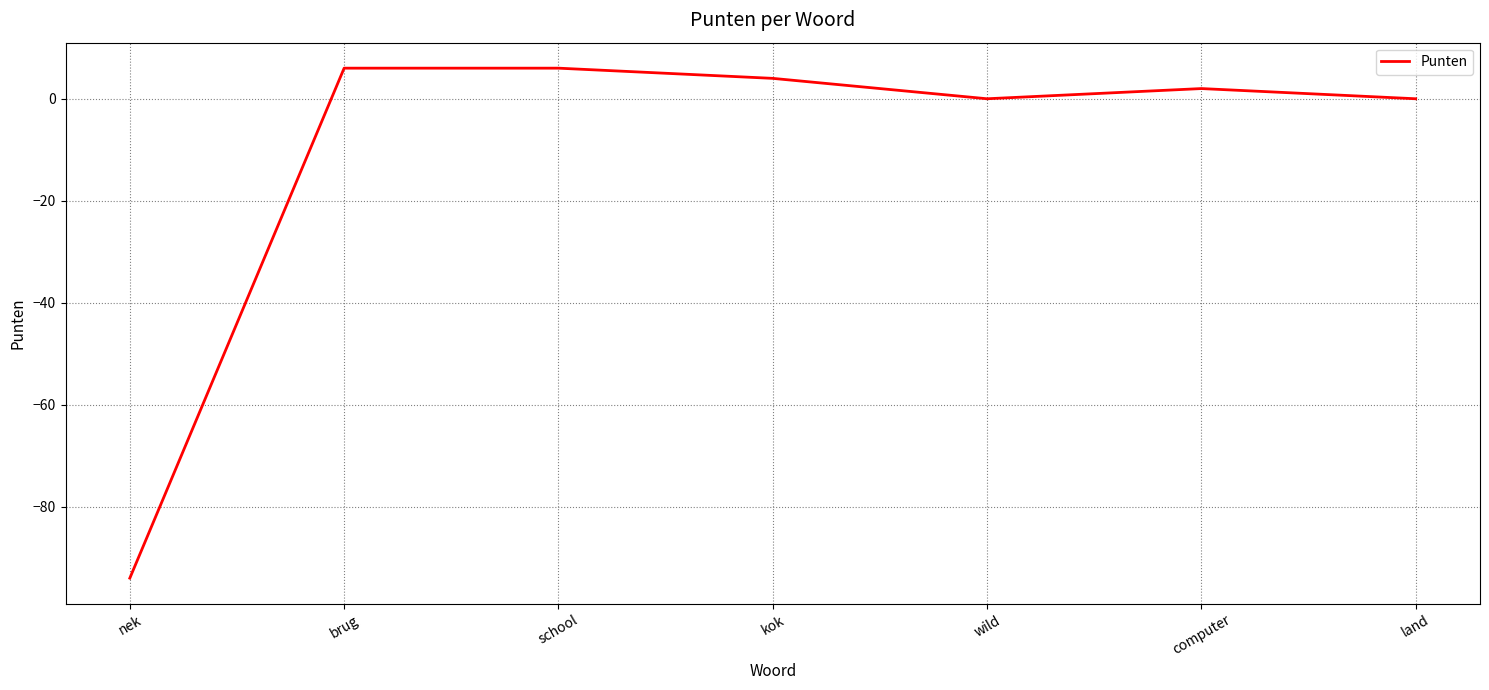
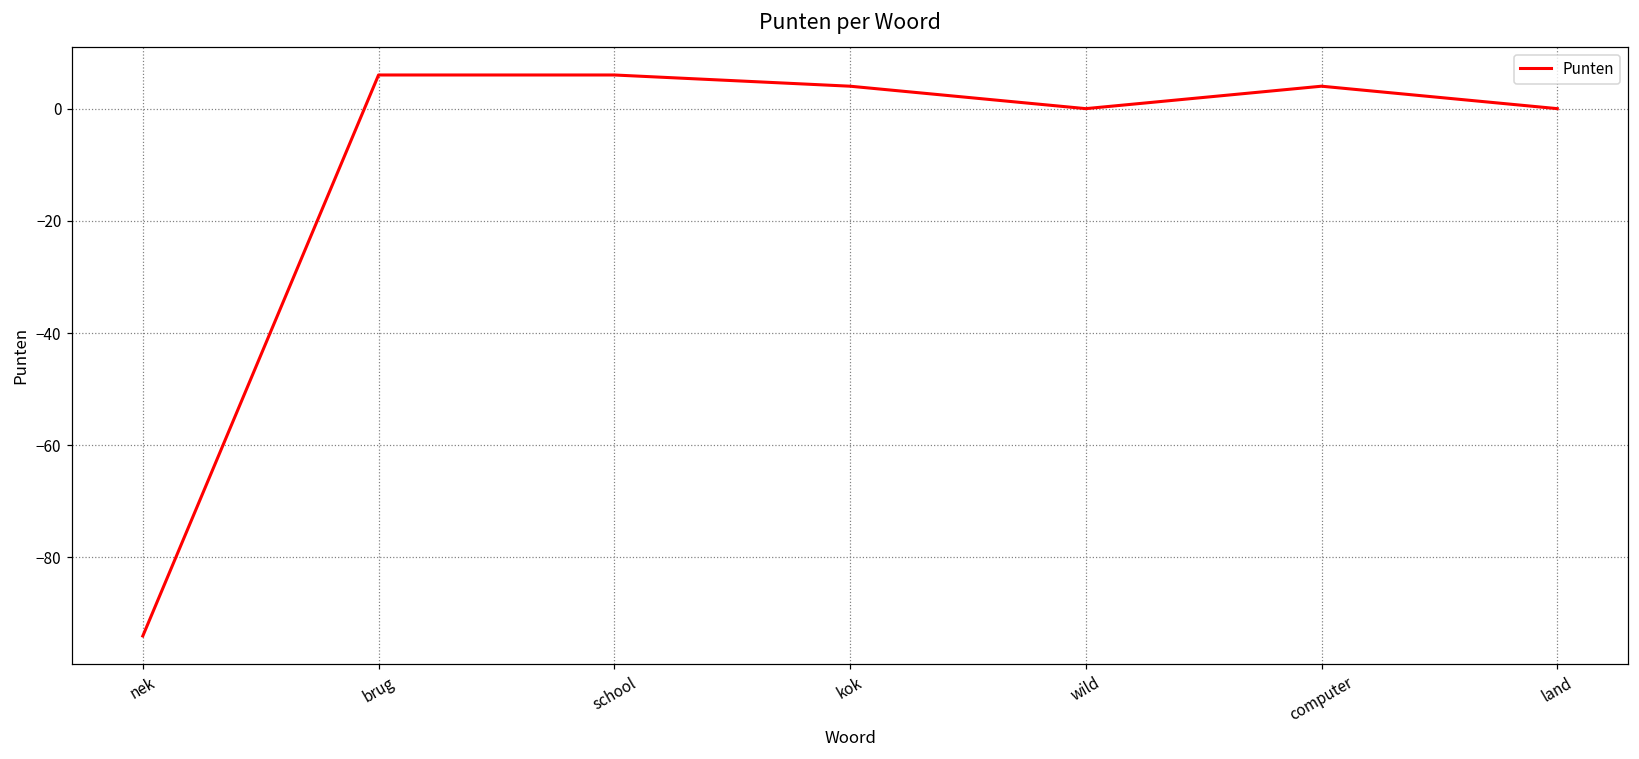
computer: 2 -> 4
